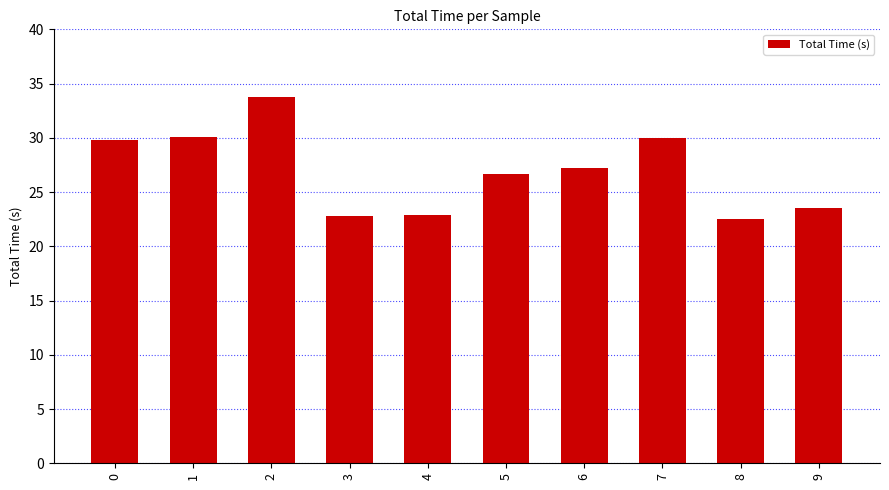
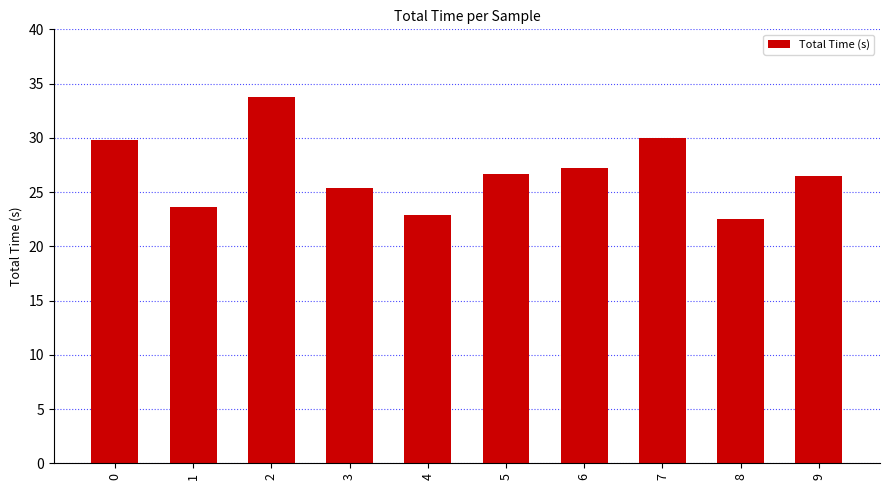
1: 30.0 -> 23.7
3: 22.8 -> 25.4
9: 23.6 -> 26.5
